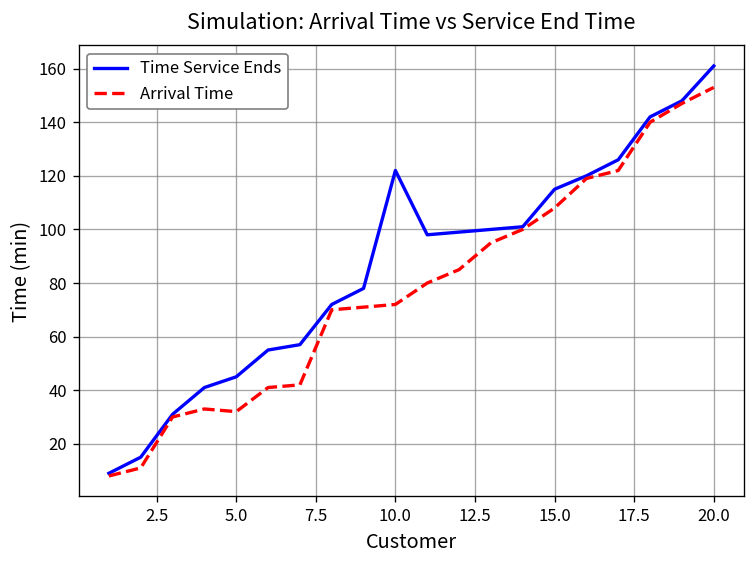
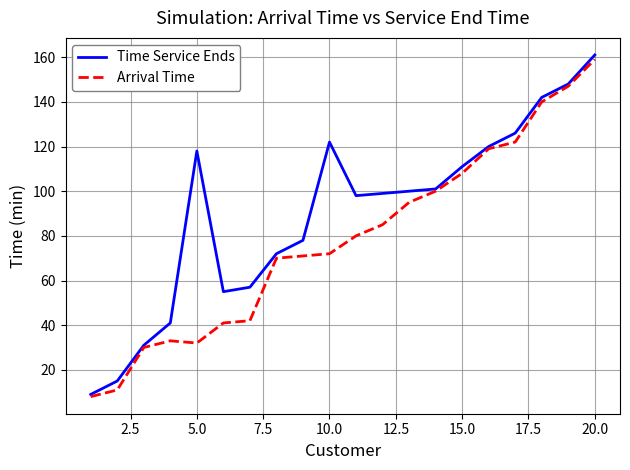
Time Service Ends, 5.0: 45 -> 118
Time Service Ends, 15.0: 115 -> 111
Arrival Time, 20.0: 153 -> 159
